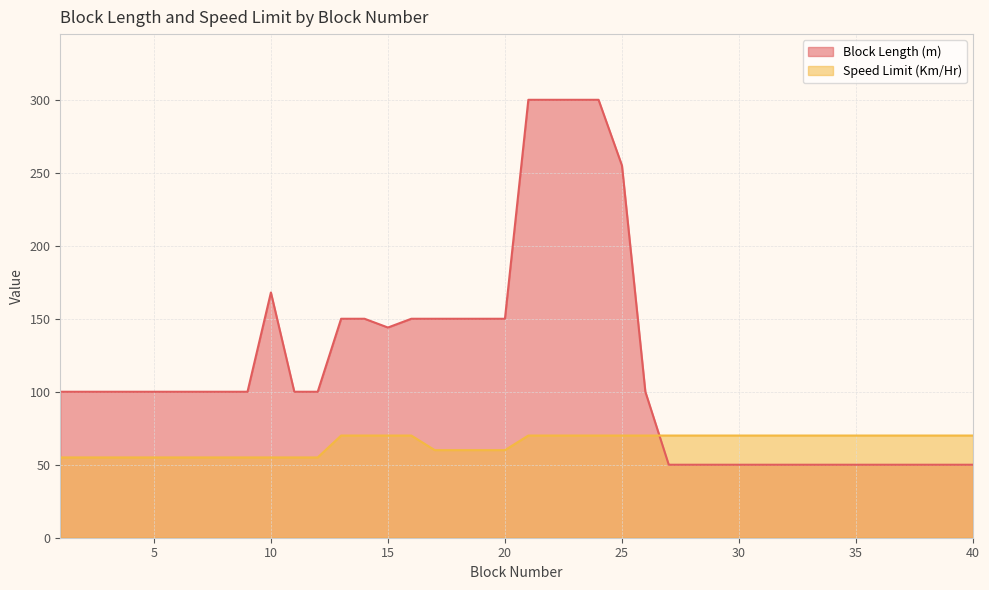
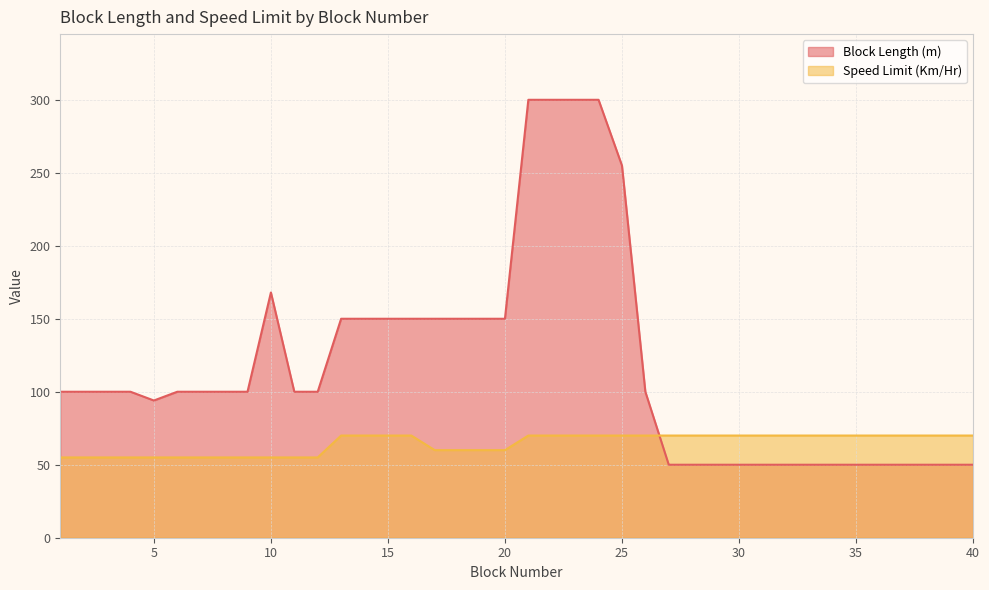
Block Length (m), 5: 100 -> 94
Block Length (m), 15: 144 -> 150
